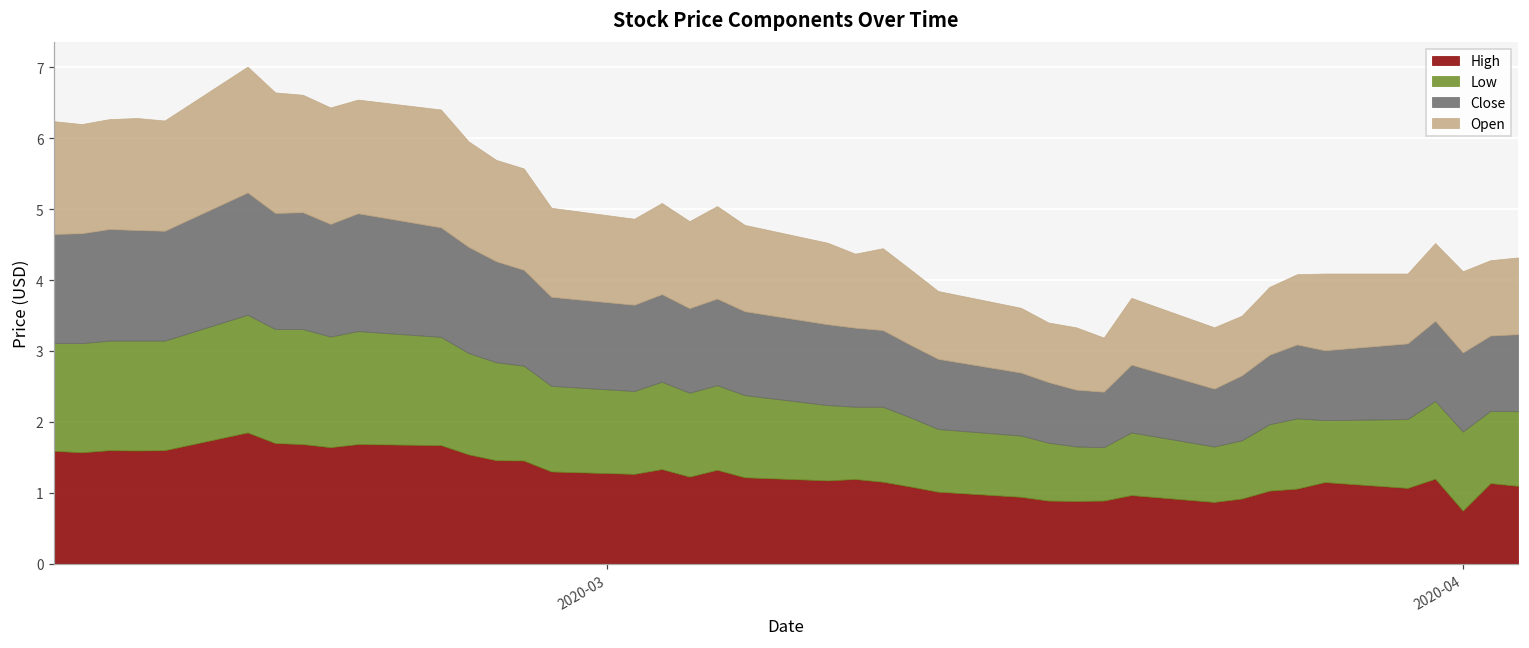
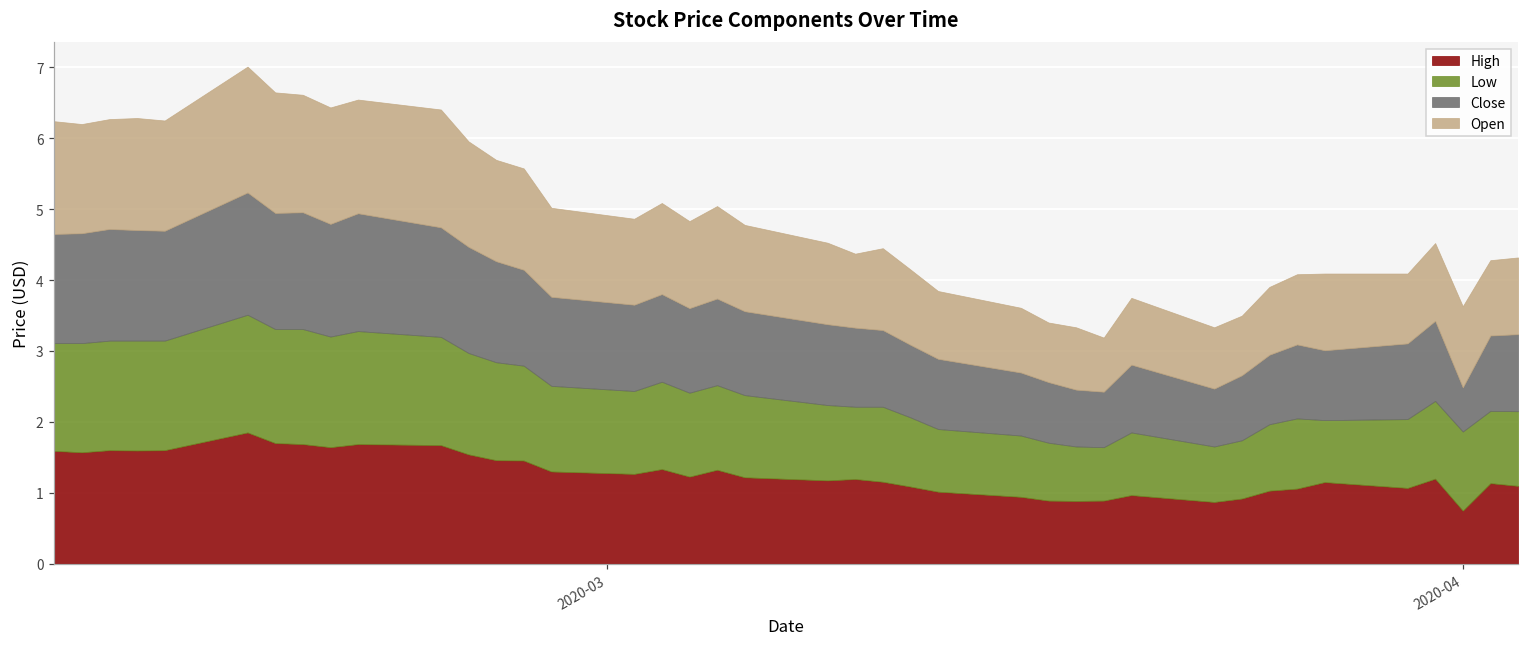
Close, 2020-04: 1.1 -> 0.6
